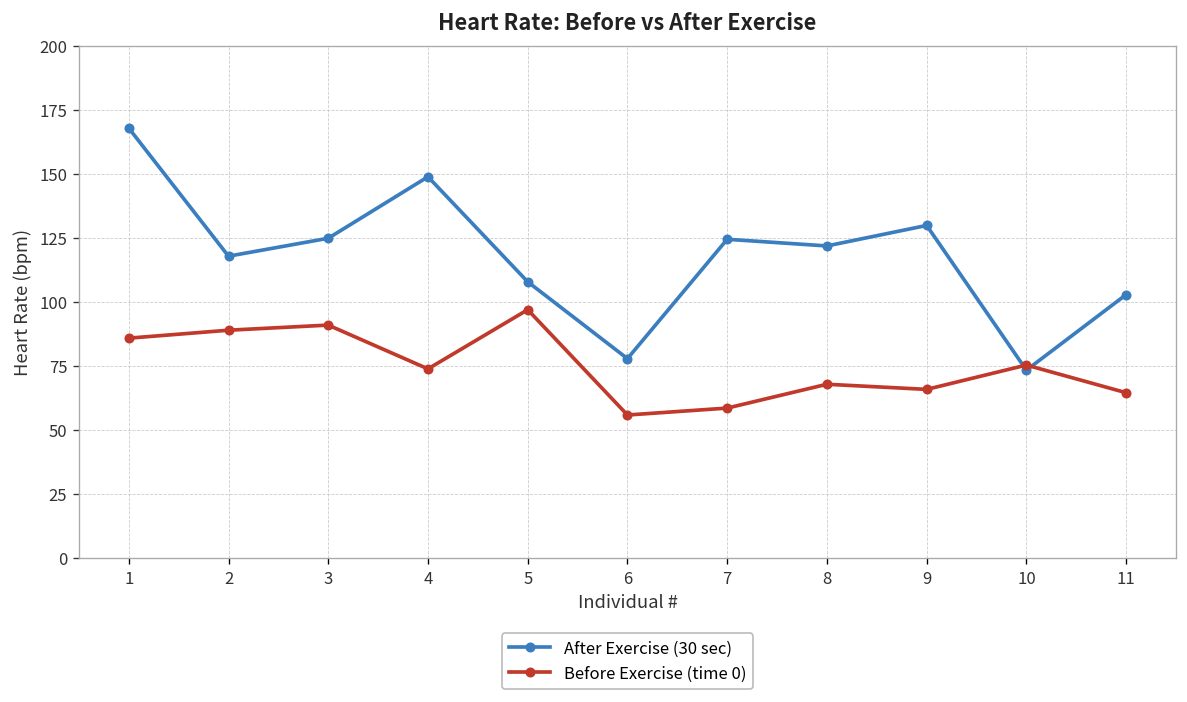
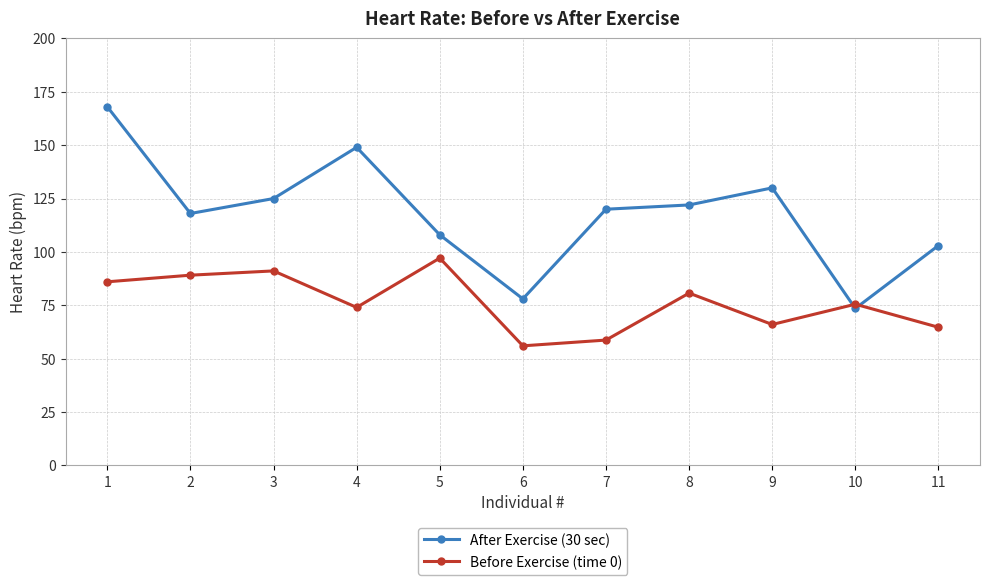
After Exercise (30 sec), 7: 125 -> 120
Before Exercise (time 0), 8: 68 -> 81
